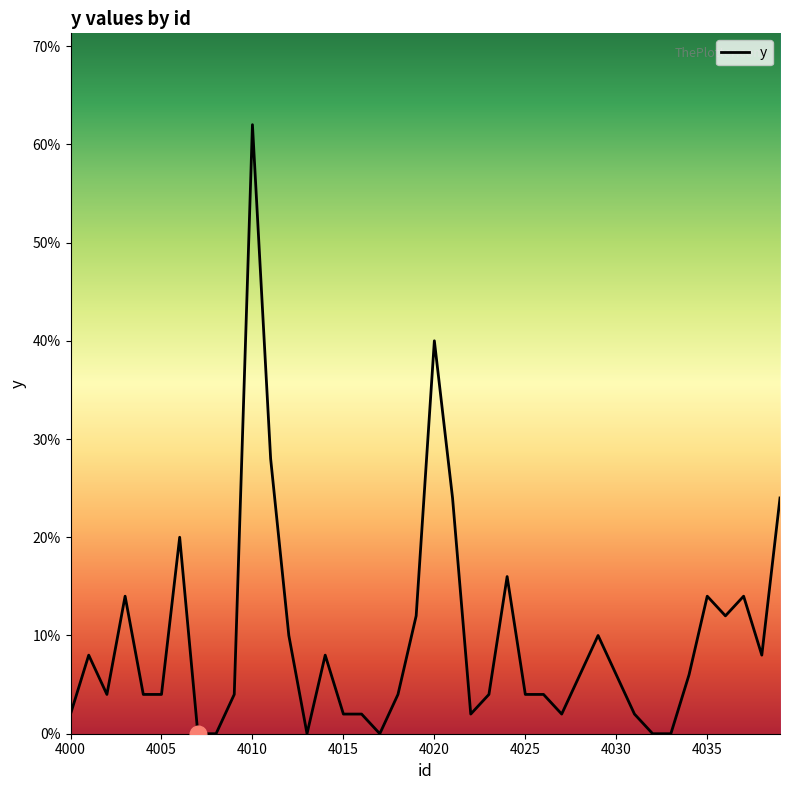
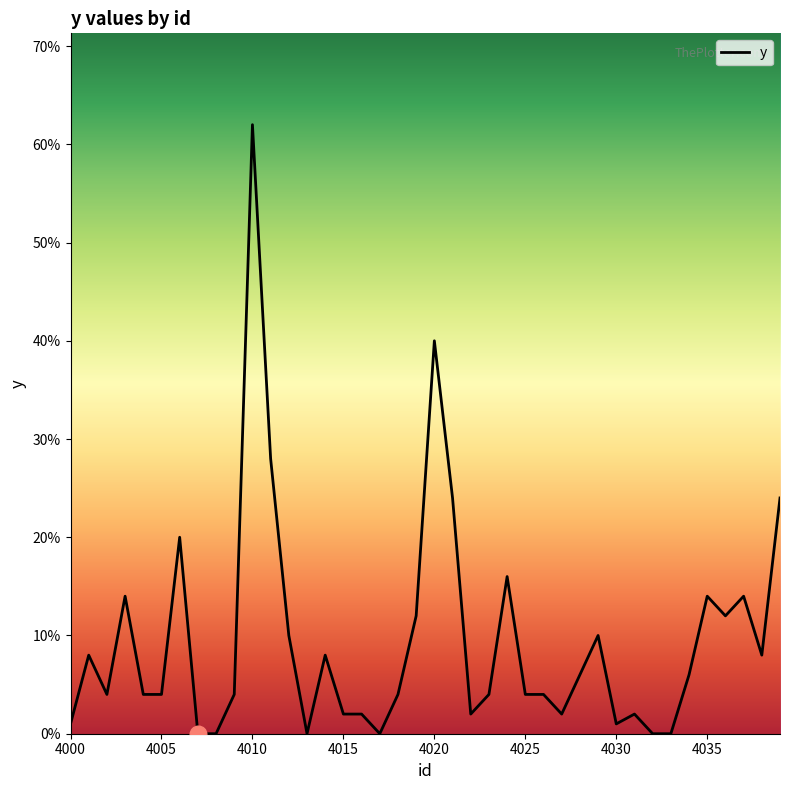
y, 4000: 2% -> 1%
y, 4030: 6% -> 1%
